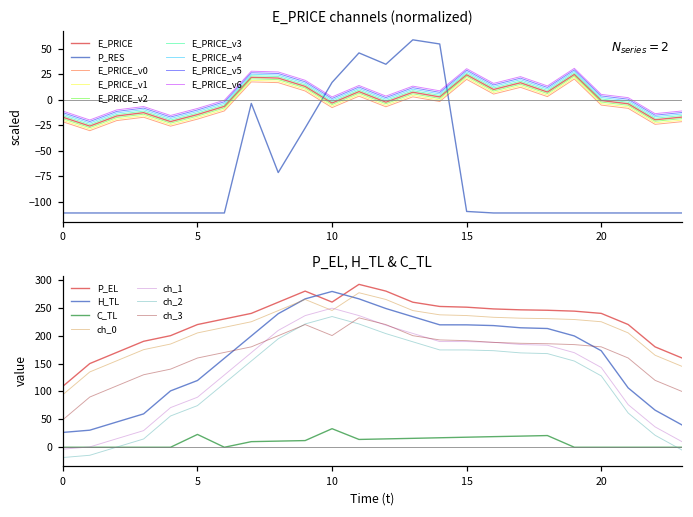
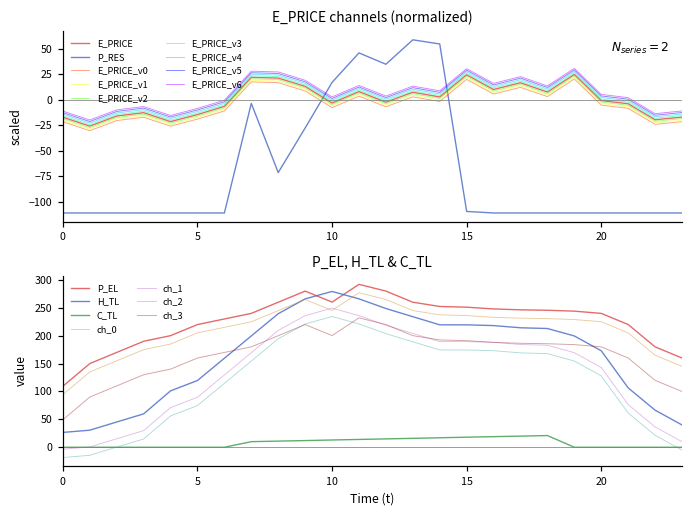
P_EL, H_TL & C_TL, C_TL, 5: 20 -> 0
P_EL, H_TL & C_TL, C_TL, 10: 30 -> 10
